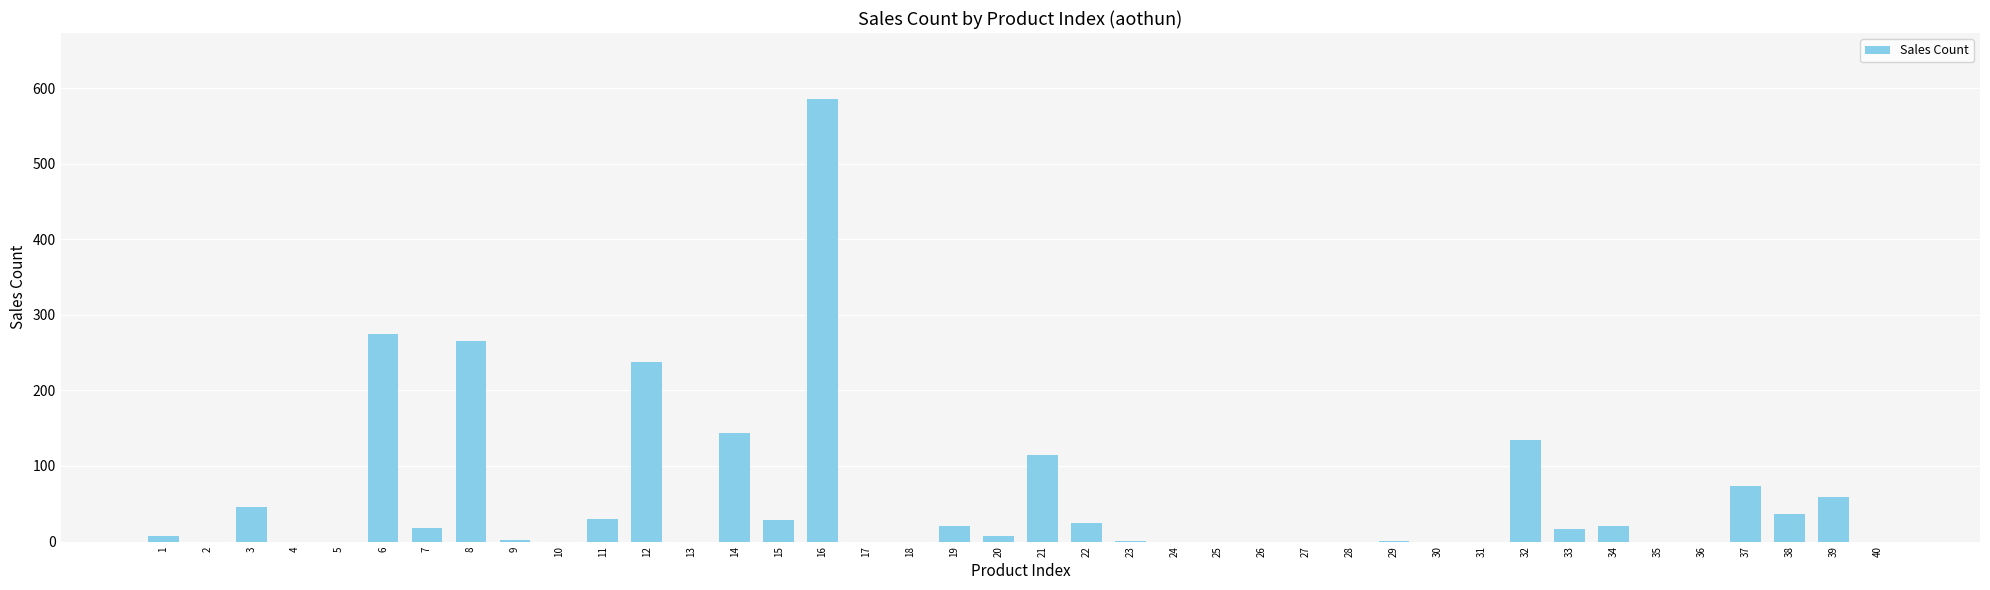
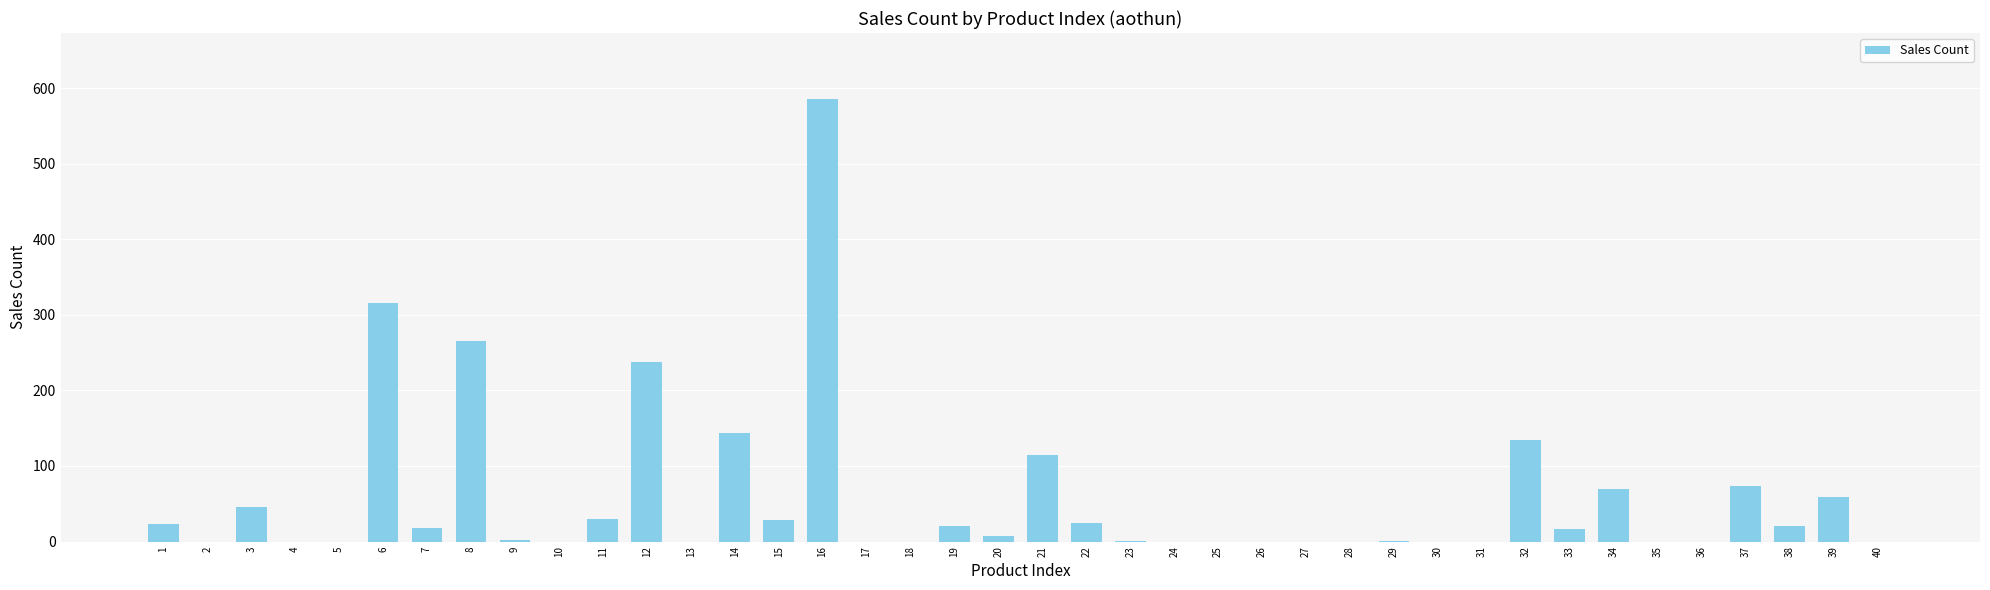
1: 10 -> 20
6: 280 -> 320
34: 20 -> 70
38: 40 -> 20
